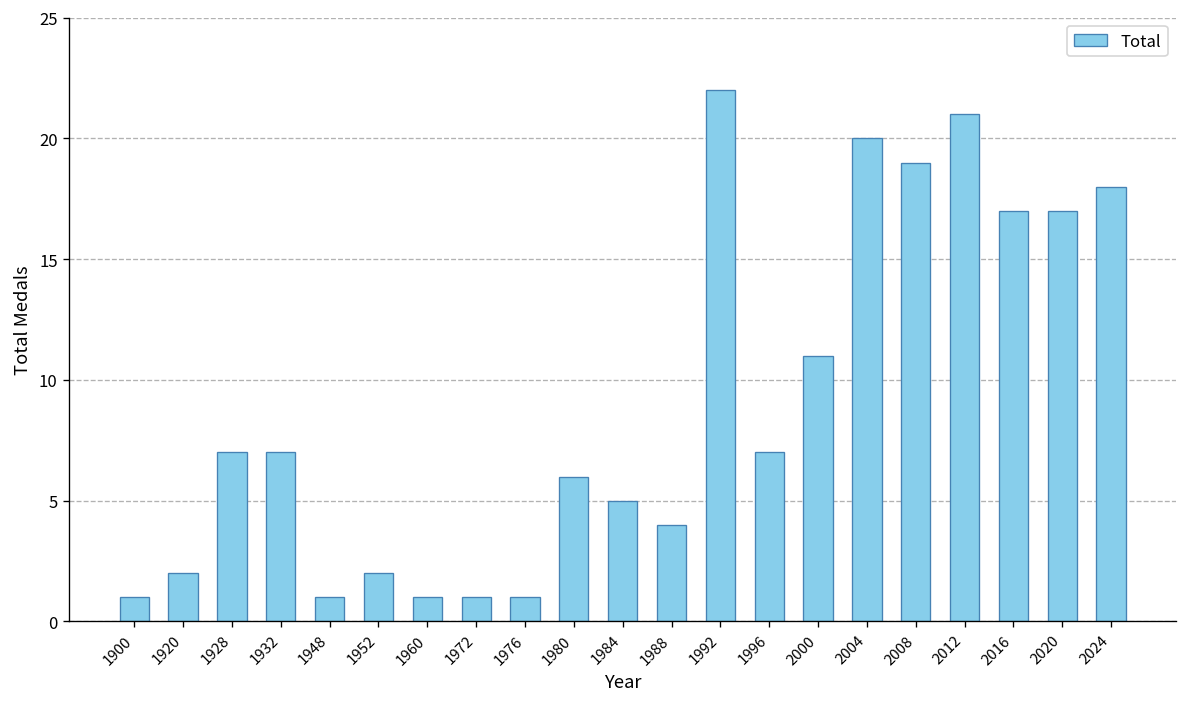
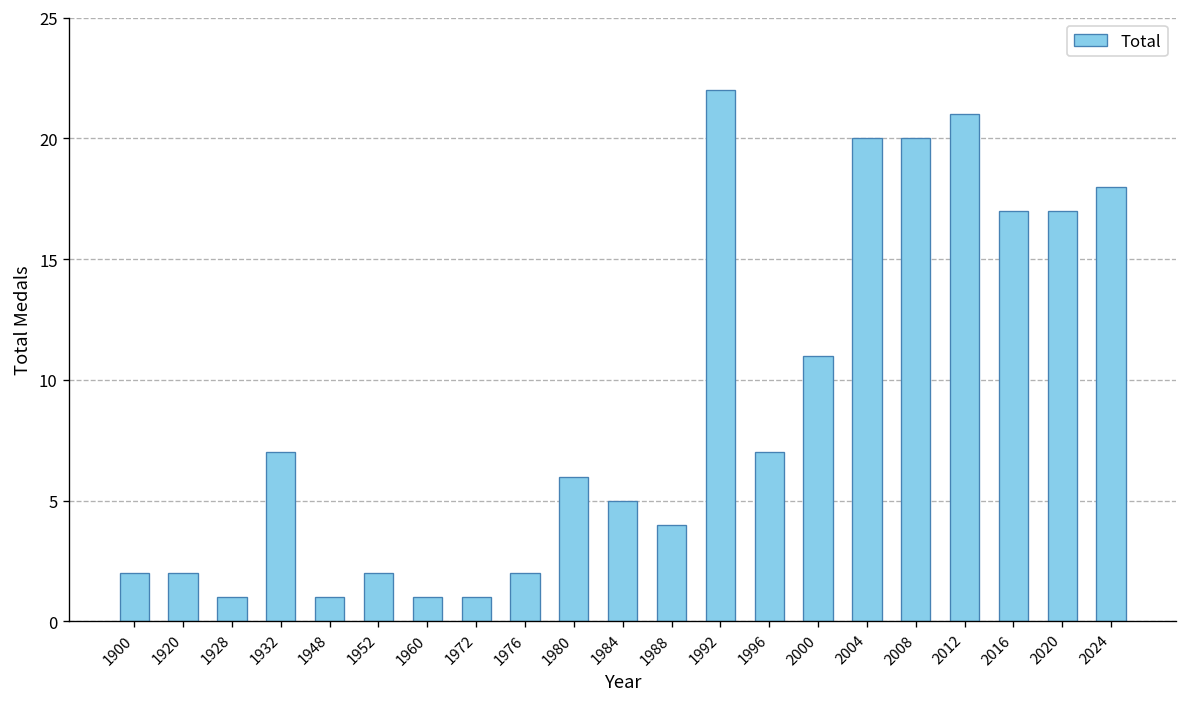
1900: 1 -> 2
1928: 7 -> 1
1976: 1 -> 2
2008: 19 -> 20
